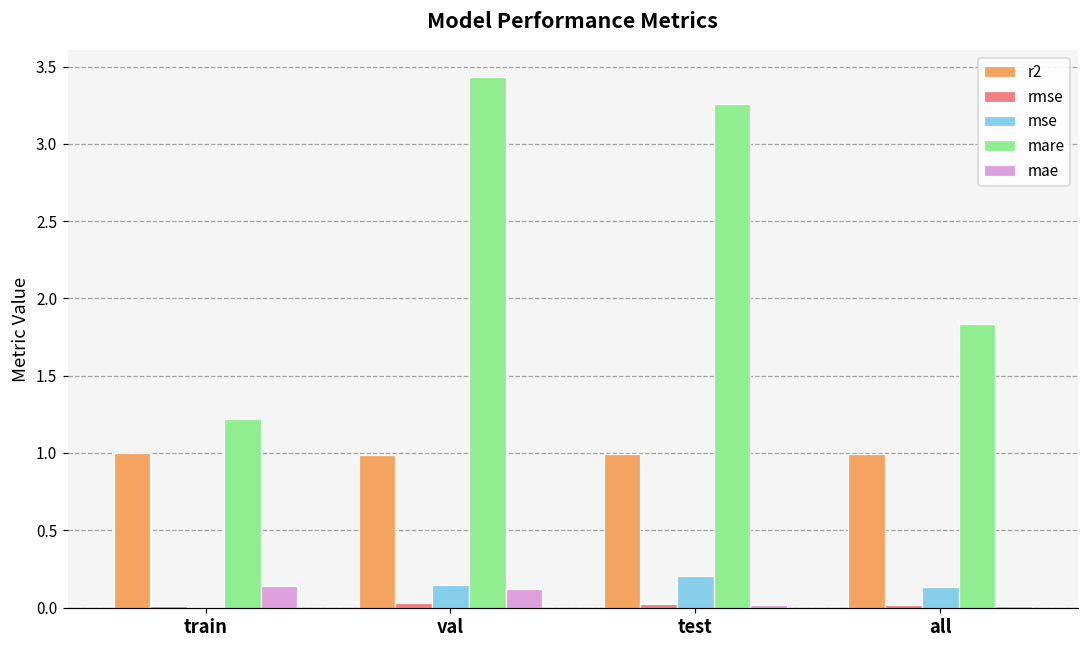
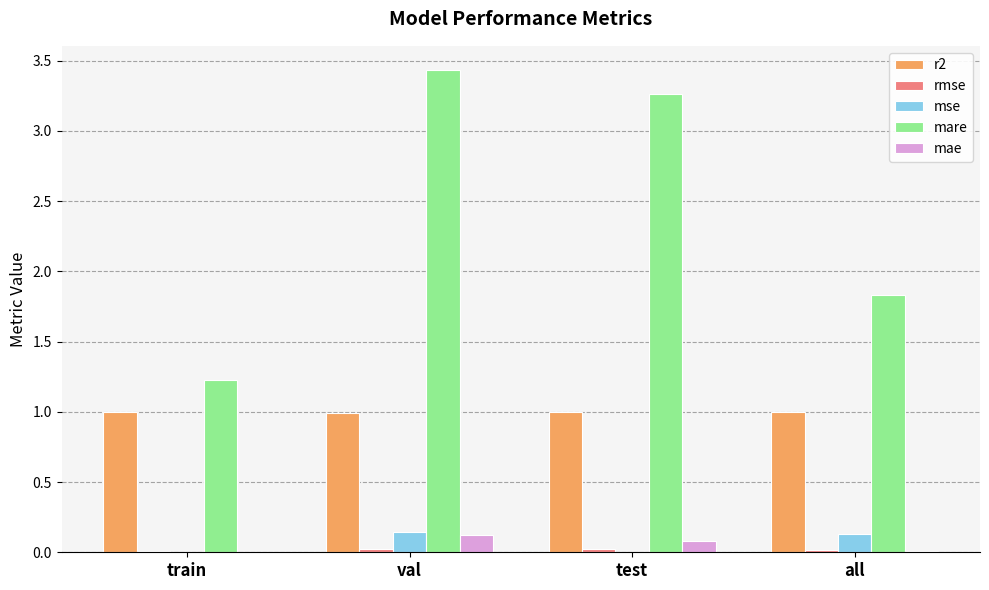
mae, train: 0.14 -> 0.00
mse, test: 0.20 -> 0.00
mae, test: 0.02 -> 0.08
